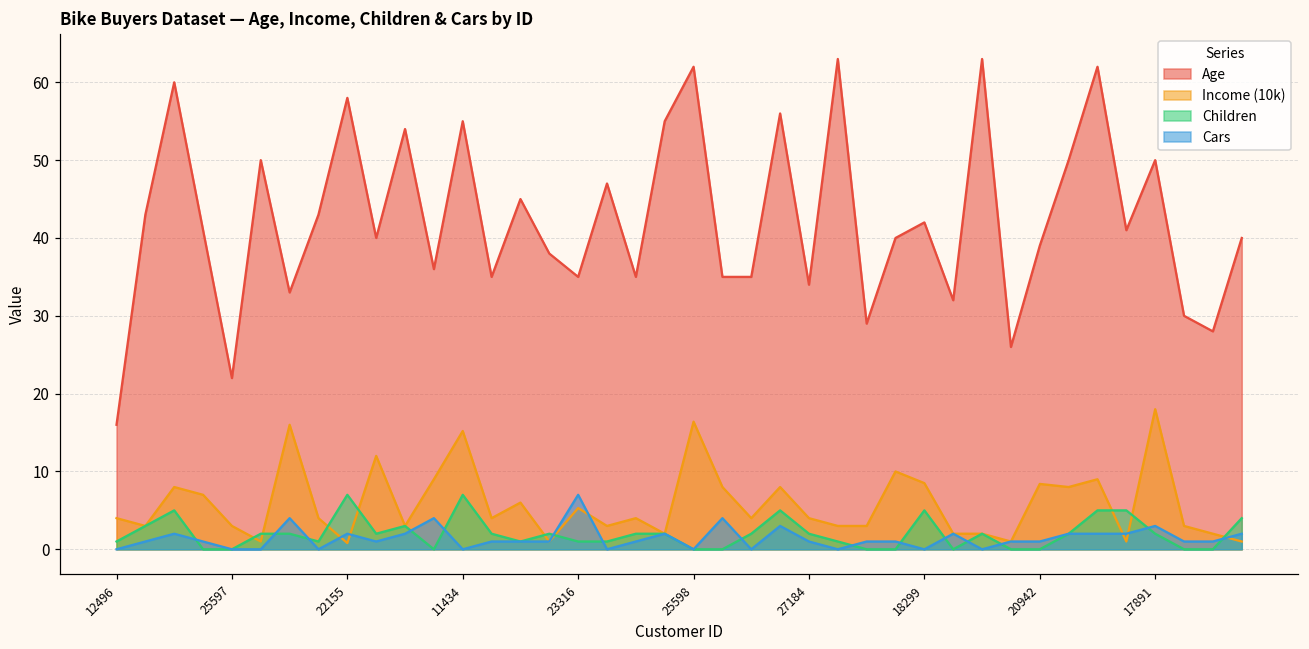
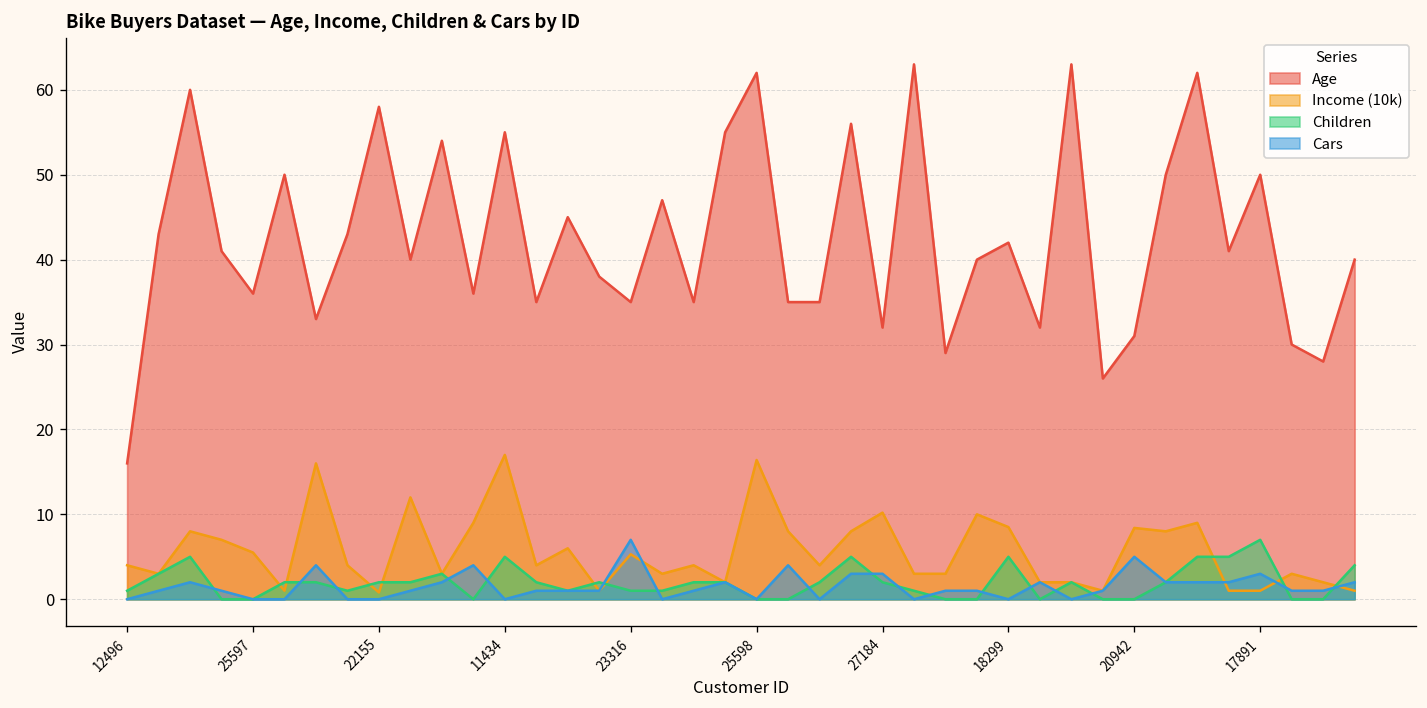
Age, 25597: 22 -> 36
Income (10k), 25597: 3 -> 6
Children, 22155: 7 -> 2
Cars, 22155: 2 -> 0
Income (10k), 11434: 15 -> 17
Children, 11434: 7 -> 5
Age, 27184: 34 -> 32
Income (10k), 27184: 4 -> 10
Cars, 27184: 1 -> 3
Age, 20942: 39 -> 31
Cars, 20942: 1 -> 5
Income (10k), 17891: 18 -> 1
Children, 17891: 2 -> 7
